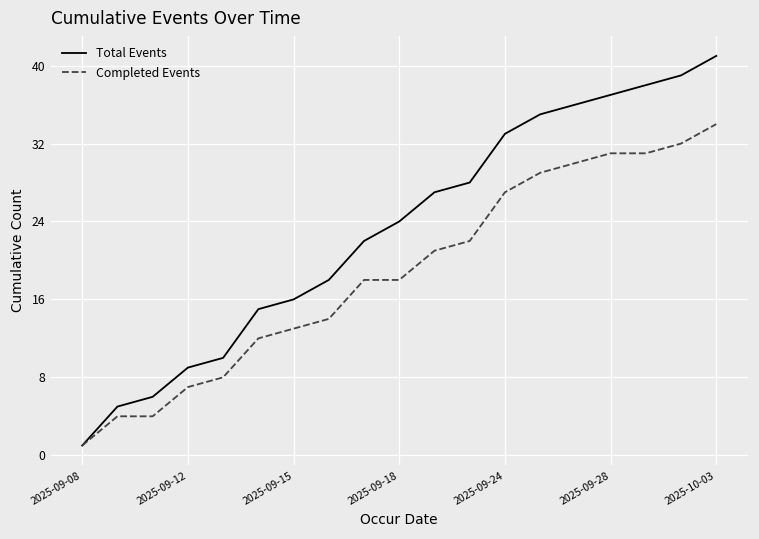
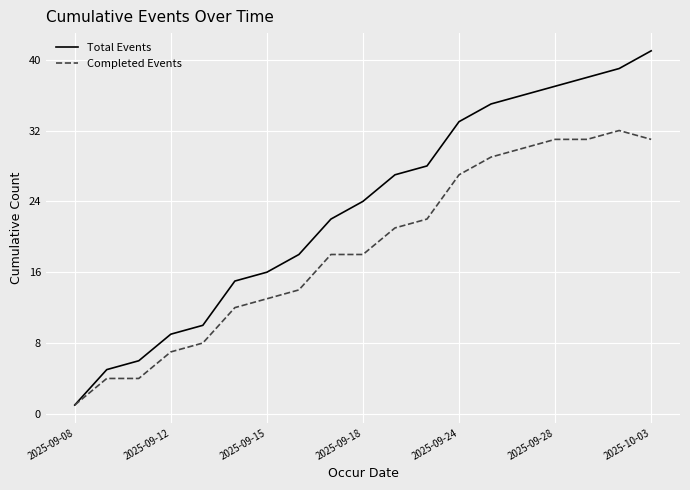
Completed Events, 2025-10-03: 34 -> 31
